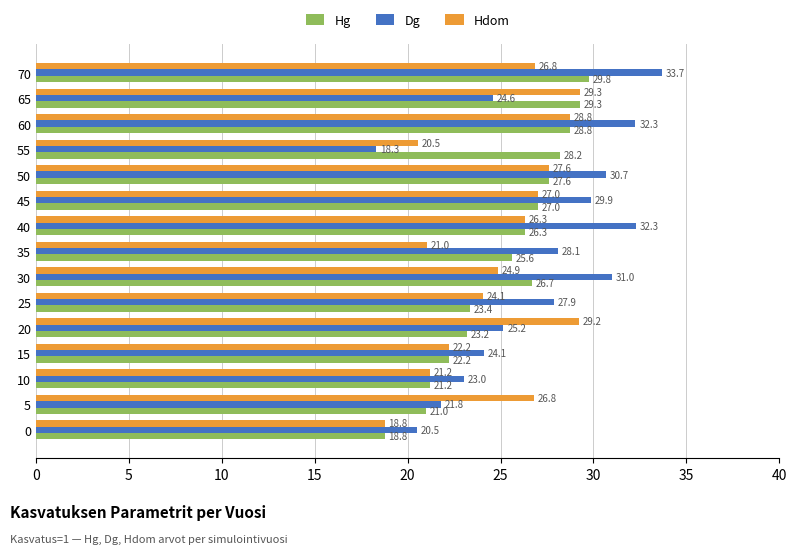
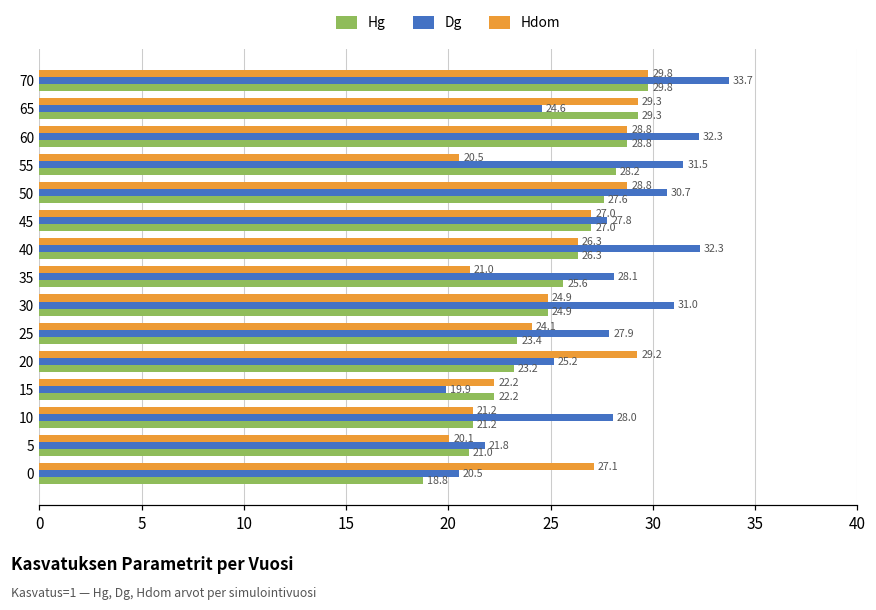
Hdom, 70: 26.8 -> 29.8
Dg, 55: 18.3 -> 31.5
Hdom, 50: 27.6 -> 28.8
Dg, 45: 29.9 -> 27.8
Hg, 30: 26.7 -> 24.9
Dg, 15: 24.1 -> 19.9
Dg, 10: 23.0 -> 28.0
Hdom, 5: 26.8 -> 20.1
Hdom, 0: 18.8 -> 27.1
